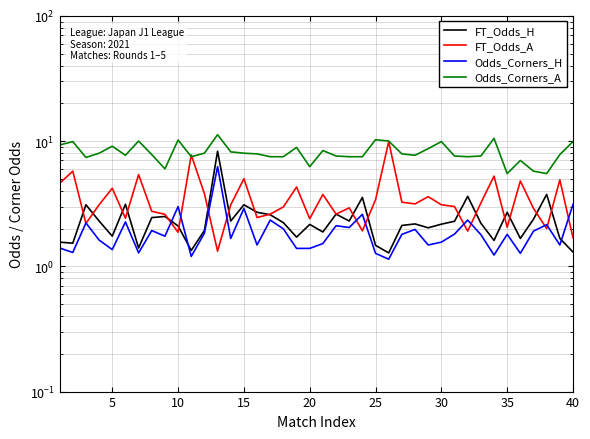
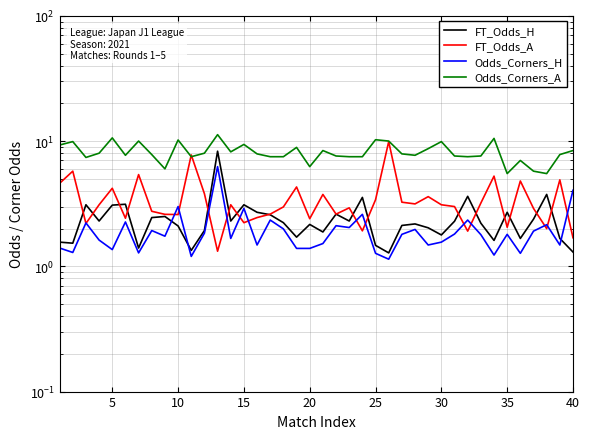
FT_Odds_H, 5: 1.7 -> 3.1
Odds_Corners_A, 5: 9 -> 11
FT_Odds_A, 10: 1.9 -> 2.6
FT_Odds_A, 15: 5.0 -> 2.2
Odds_Corners_A, 15: 8 -> 9
FT_Odds_H, 30: 2.2 -> 1.8
Odds_Corners_H, 40: 3.1 -> 4.1
Odds_Corners_A, 40: 10 -> 8
